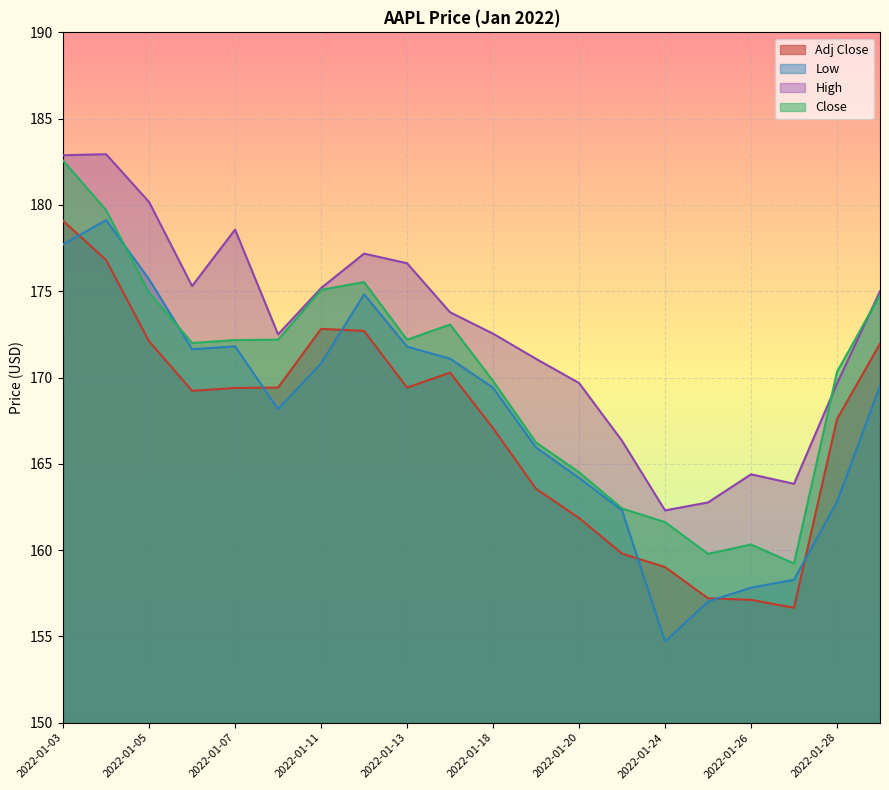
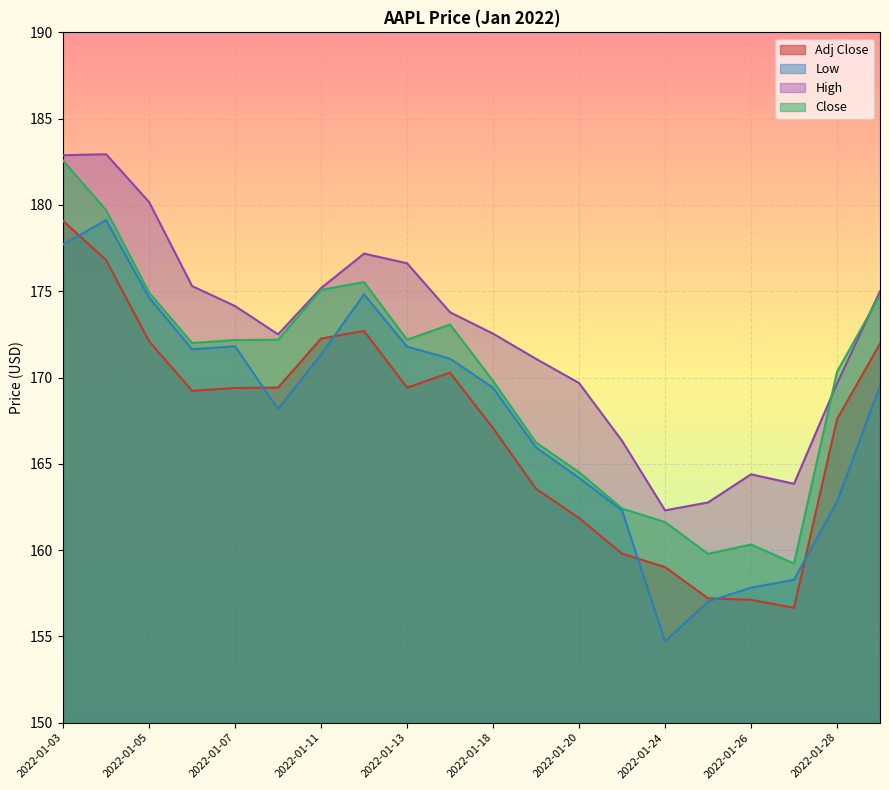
Low, 2022-01-05: 175.7 -> 174.6
High, 2022-01-07: 178.6 -> 174.1
Adj Close, 2022-01-11: 172.8 -> 172.3
Low, 2022-01-11: 170.8 -> 171.3
